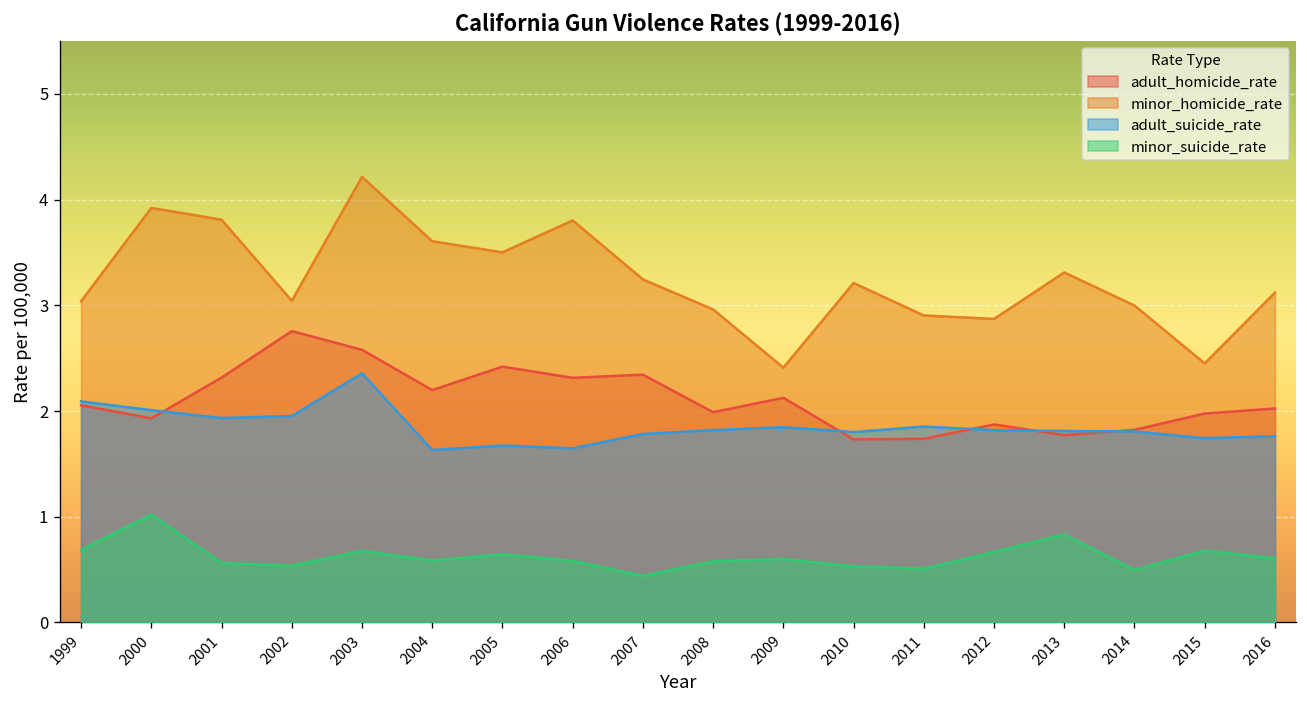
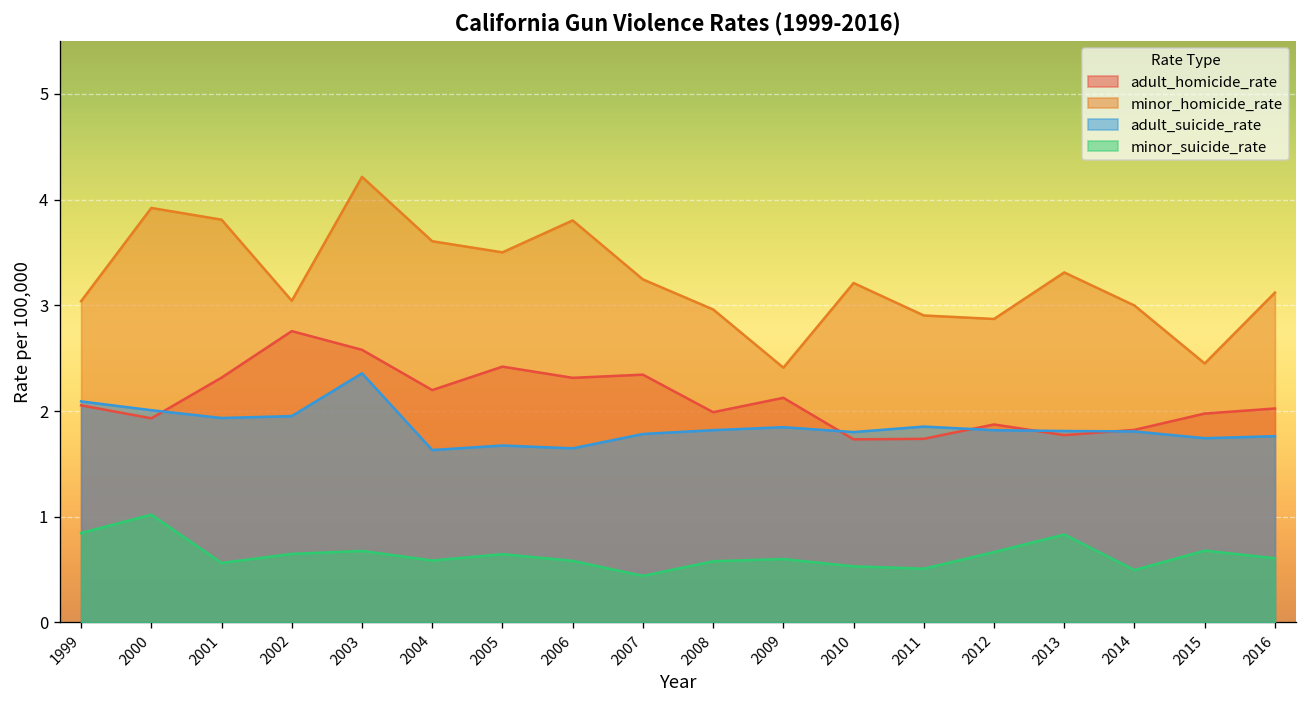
minor_suicide_rate, 1999: 0.7 -> 0.8
minor_suicide_rate, 2002: 0.5 -> 0.6
